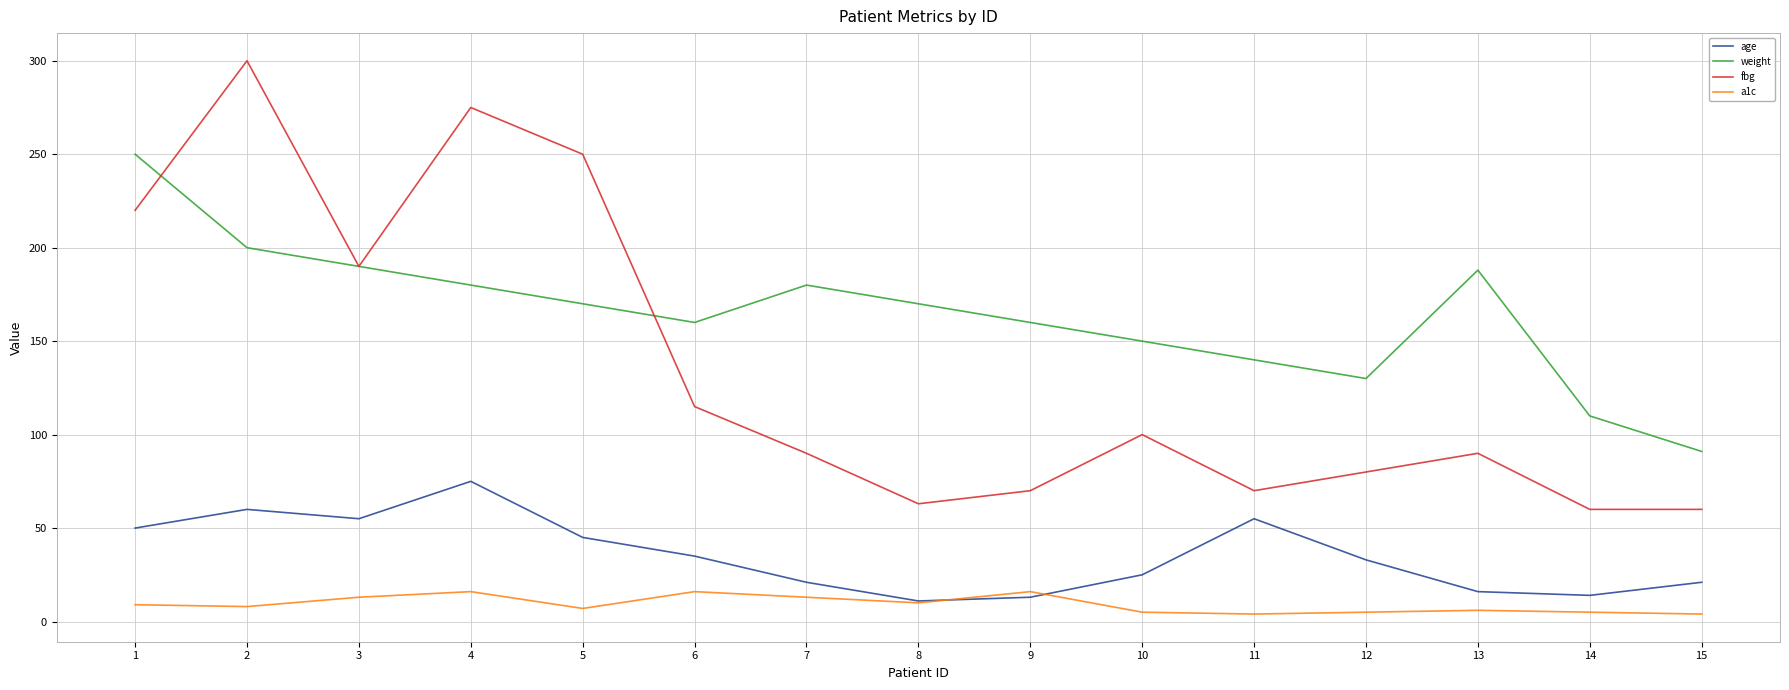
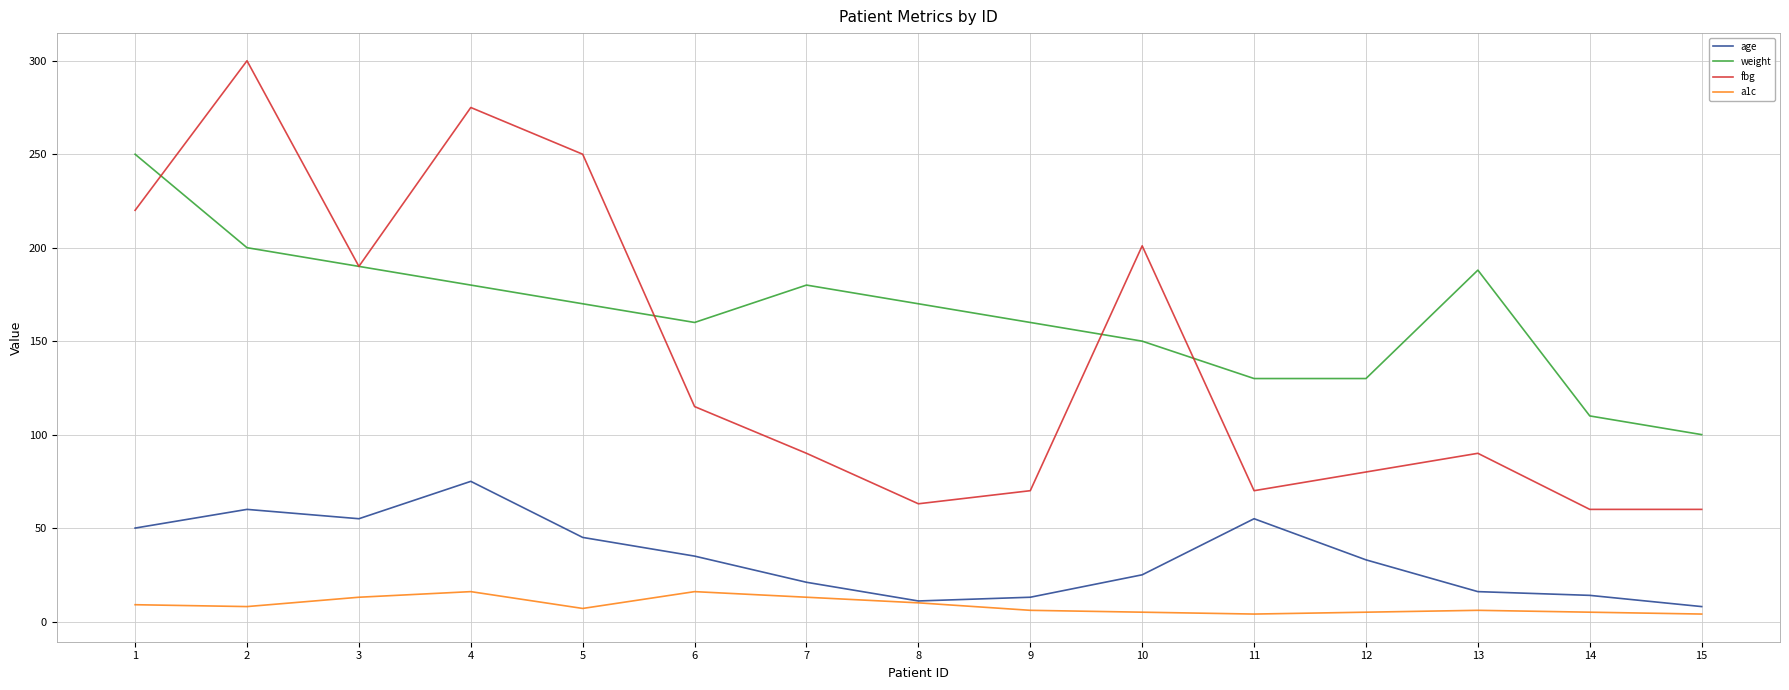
a1c, 9: 16 -> 6
fbg, 10: 100 -> 201
weight, 11: 140 -> 130
age, 15: 21 -> 8
weight, 15: 91 -> 100
